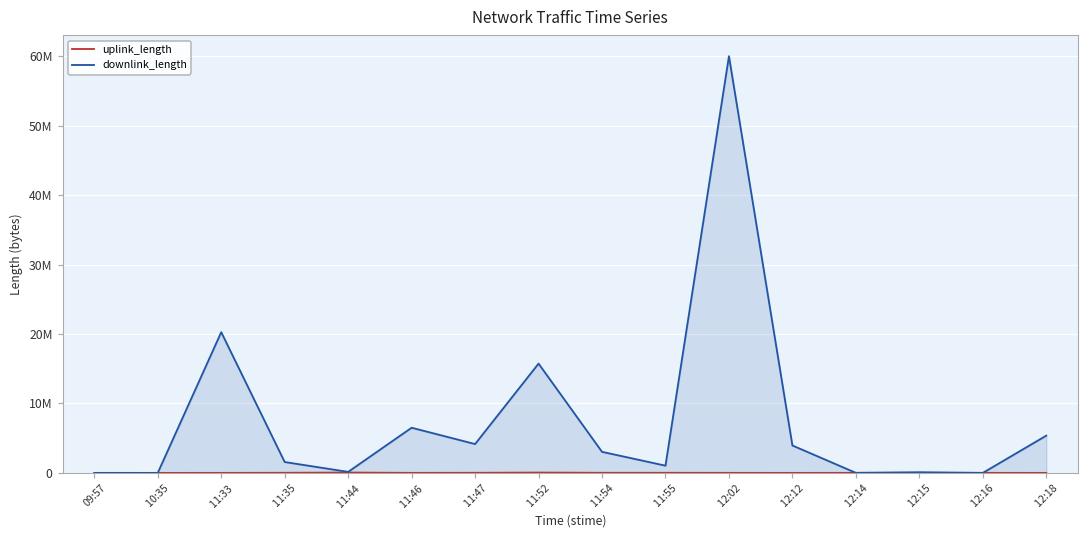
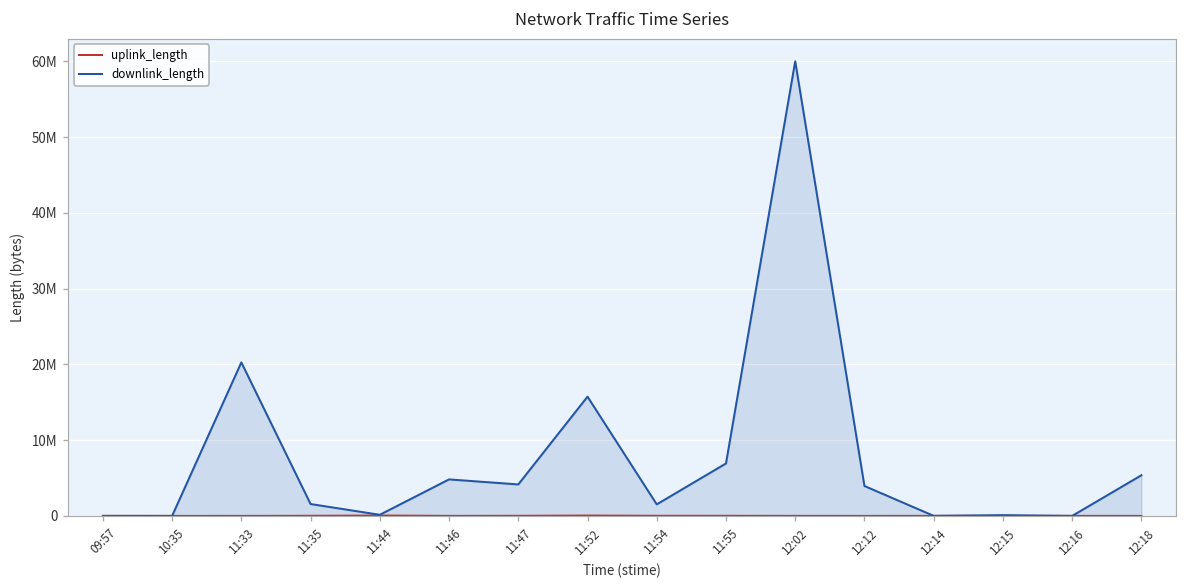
downlink_length, 11:46: 7000000 -> 5000000
downlink_length, 11:54: 3000000 -> 2000000
downlink_length, 11:55: 1000000 -> 7000000
